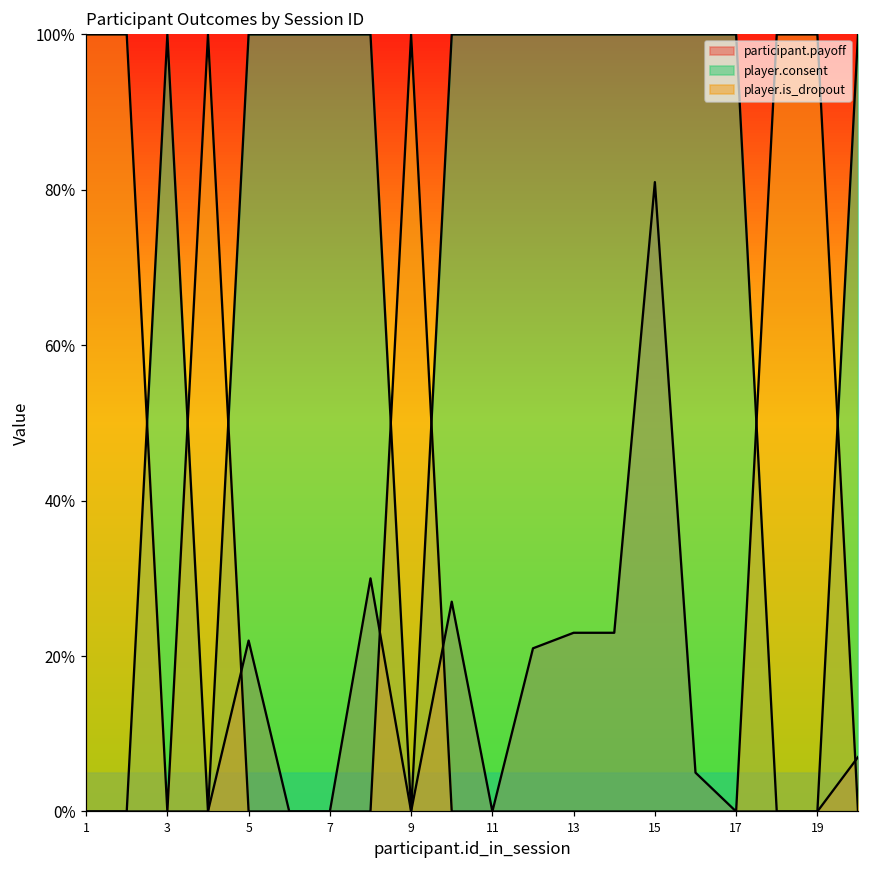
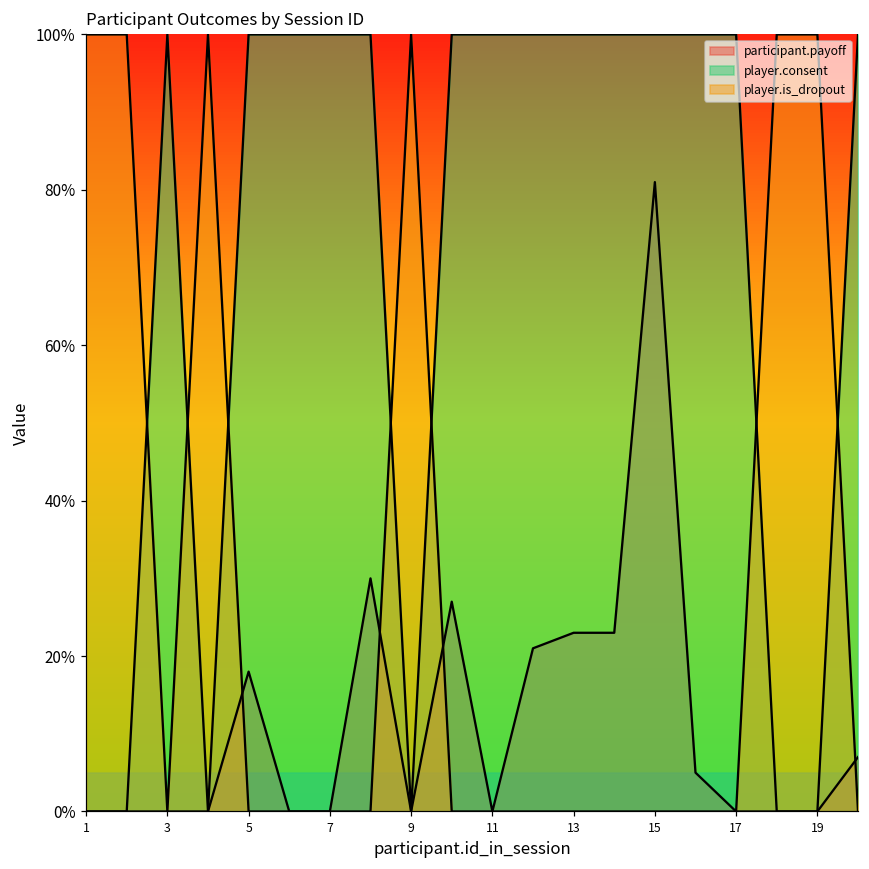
participant.payoff, 5: 22% -> 18%
